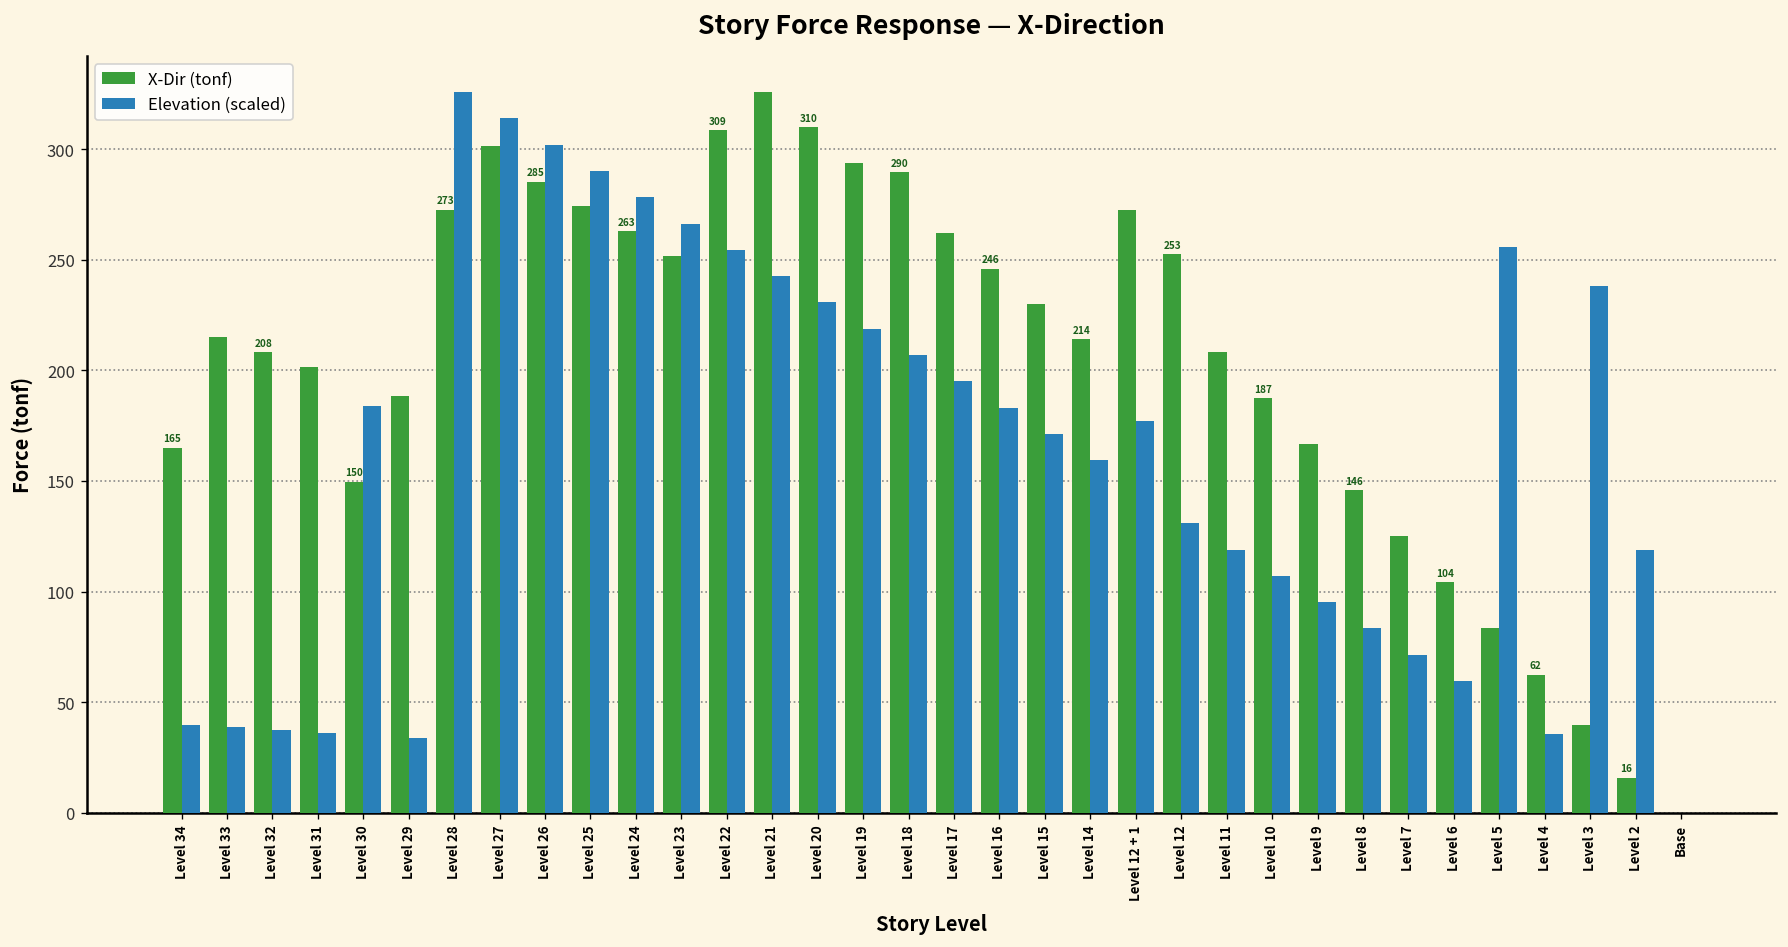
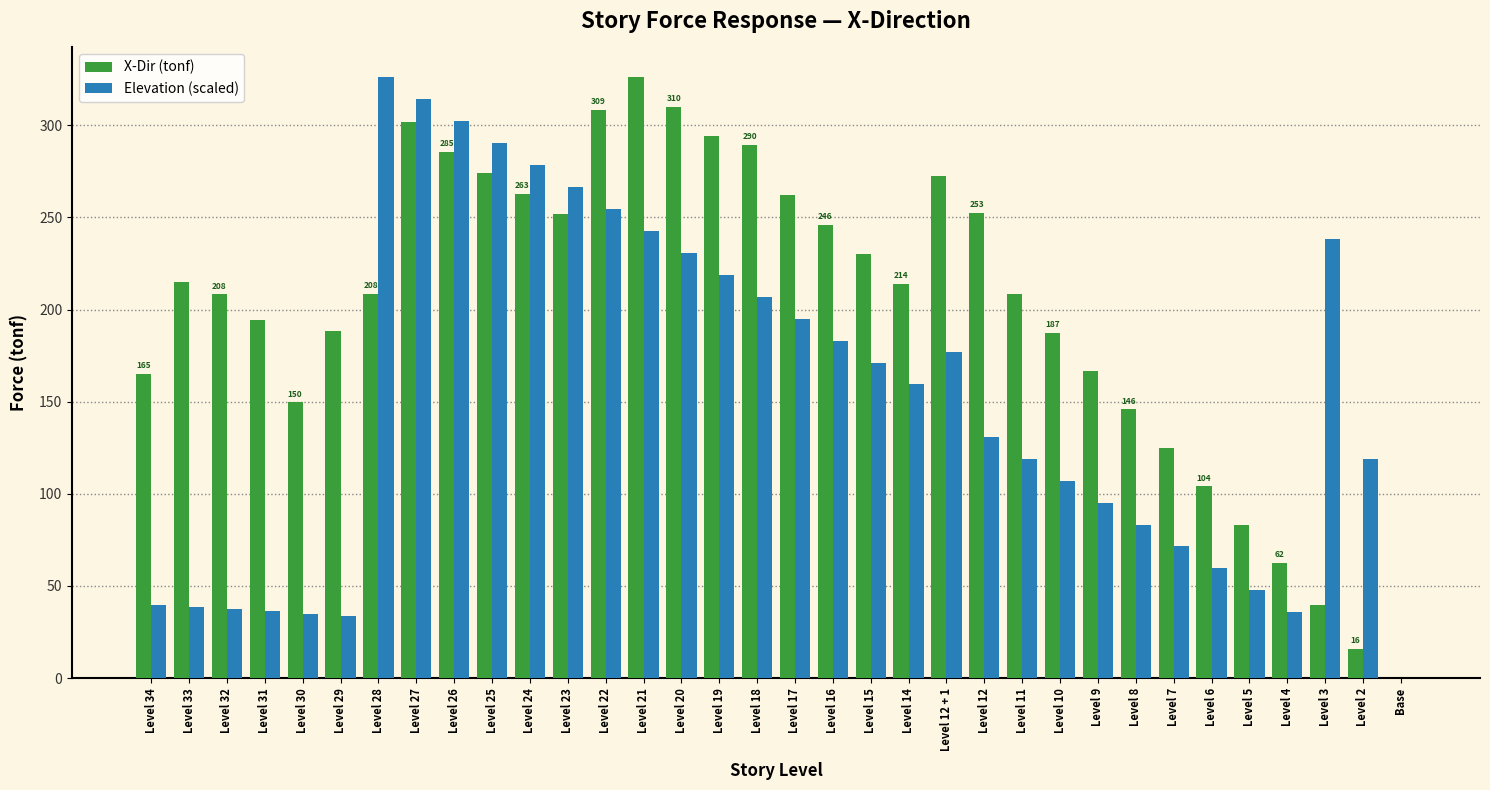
X-Dir (tonf), Level 31: 202 -> 194
Elevation (scaled), Level 30: 184 -> 35
X-Dir (tonf), Level 28: 273 -> 208
Elevation (scaled), Level 5: 256 -> 48
